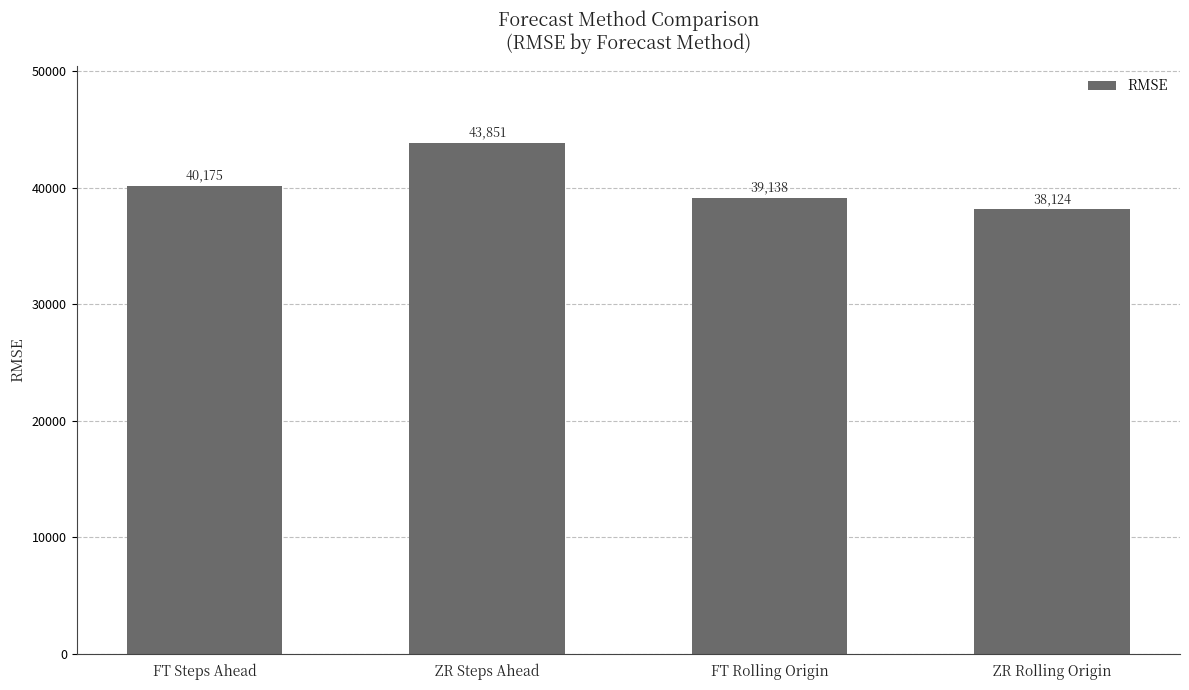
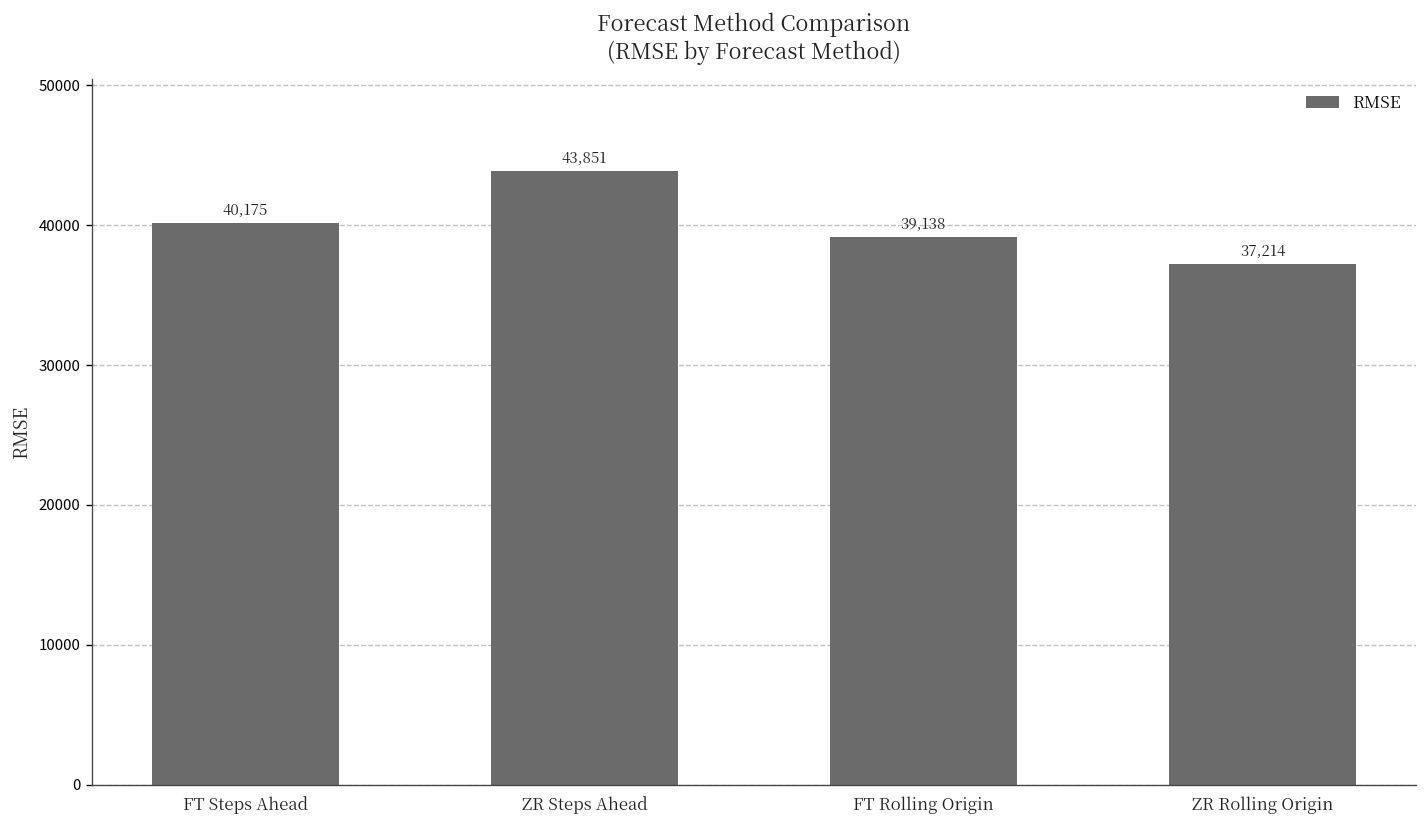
ZR Rolling Origin: 38,124 -> 37,214
